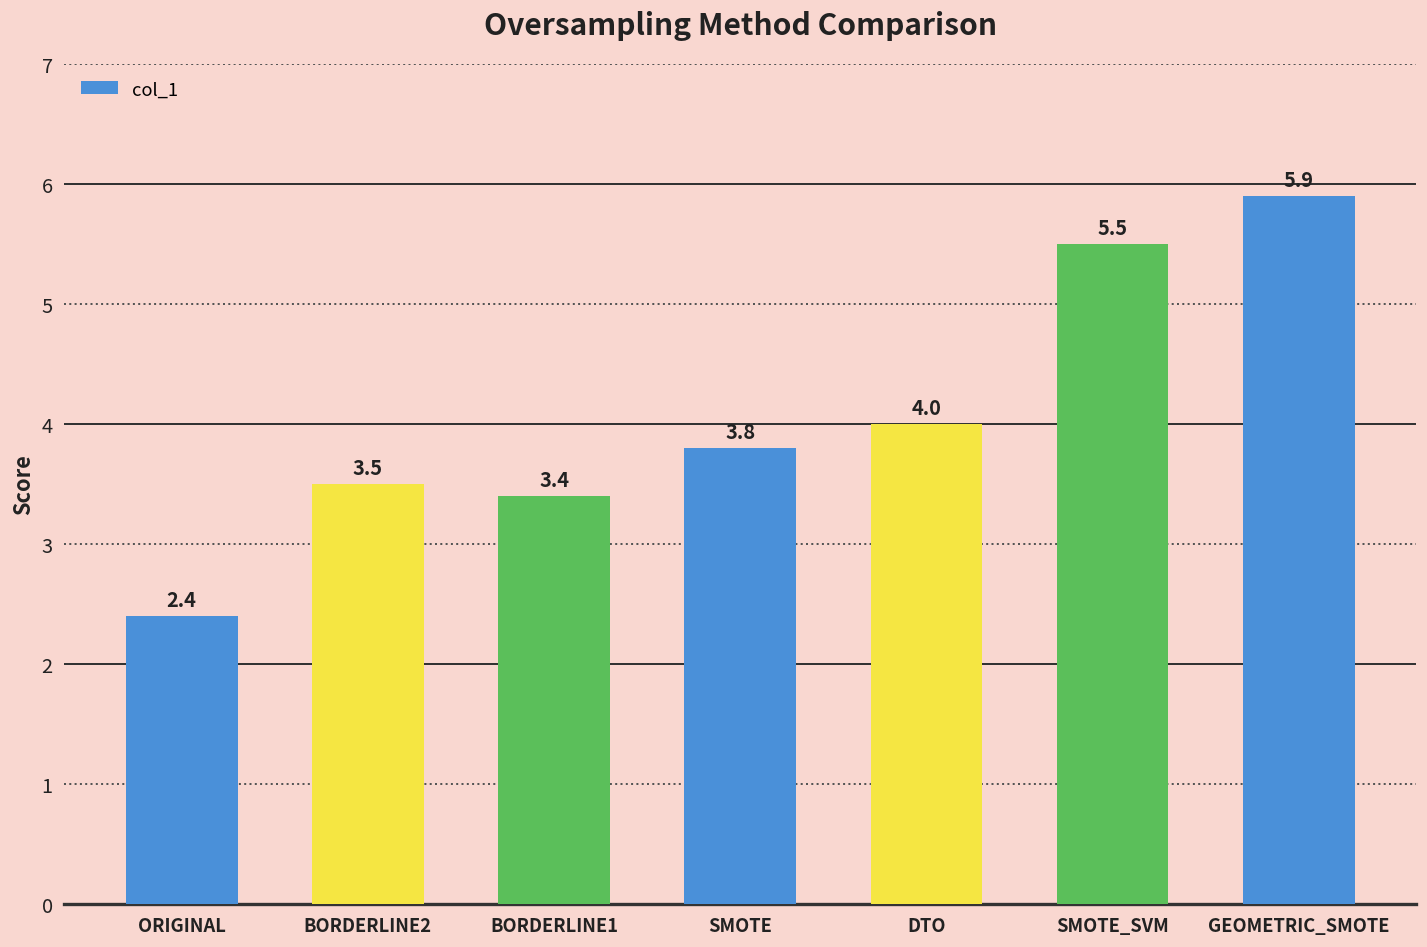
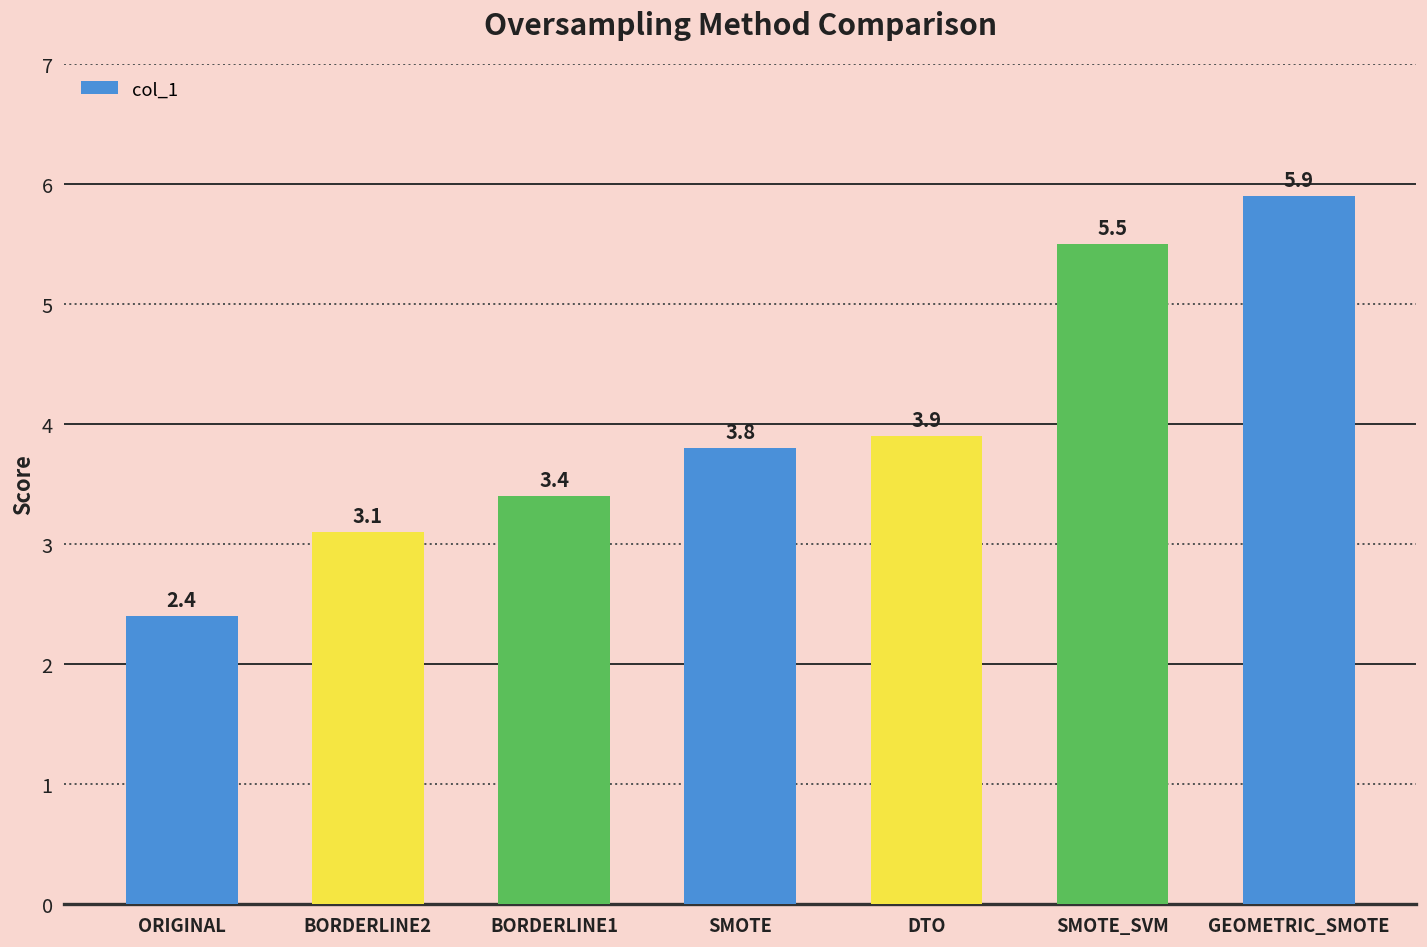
BORDERLINE2: 3.5 -> 3.1
DTO: 4.0 -> 3.9
